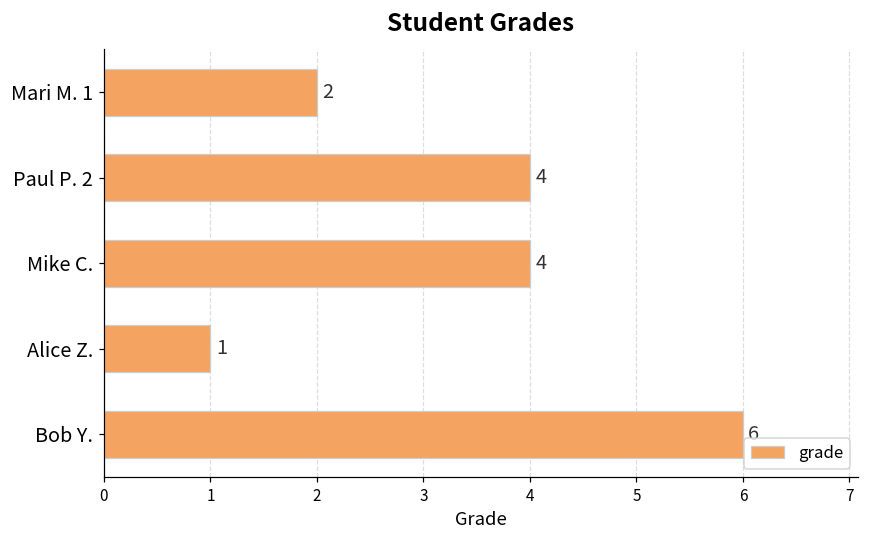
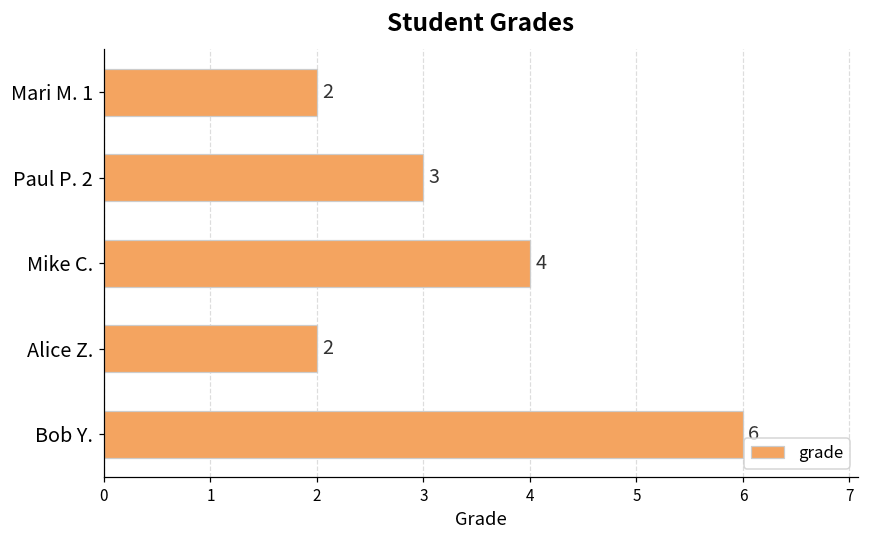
Paul P. 2: 4 -> 3
Alice Z.: 1 -> 2
